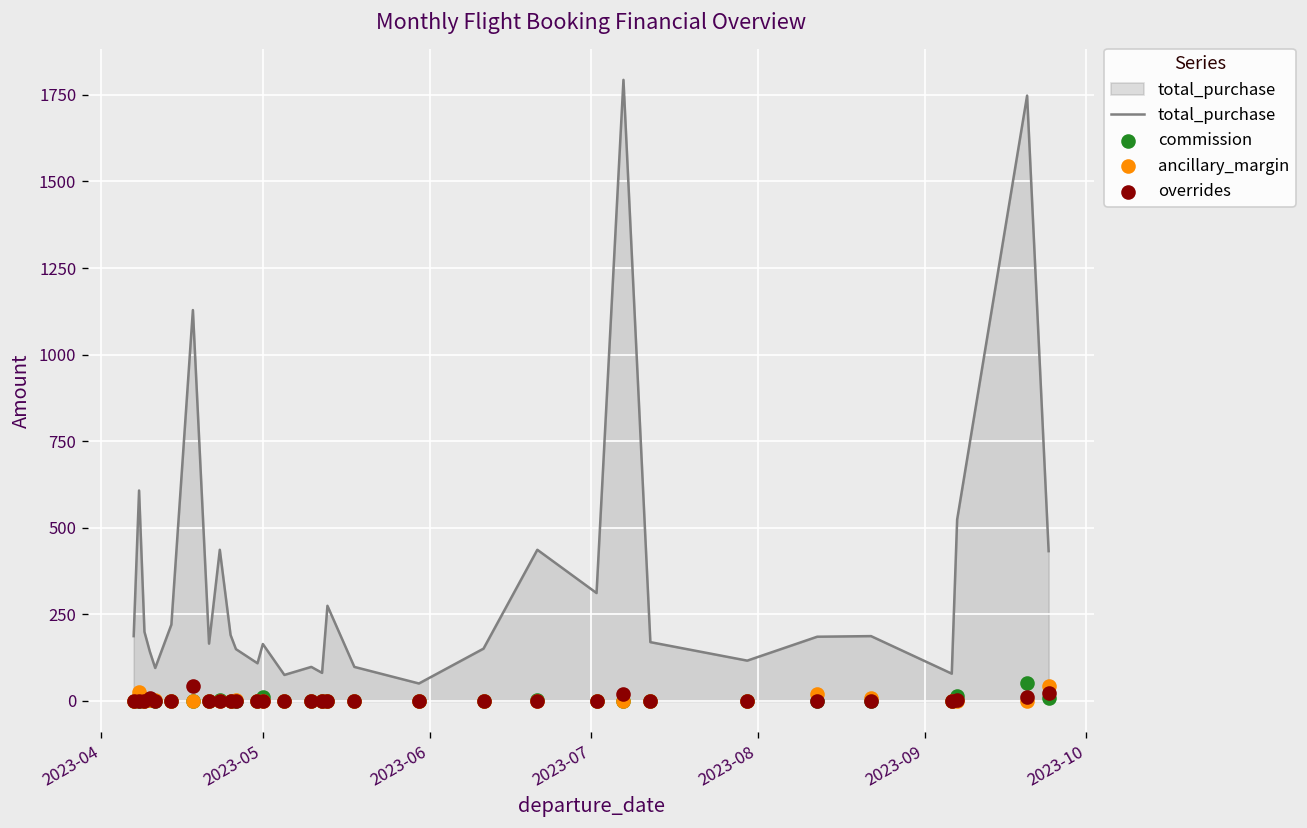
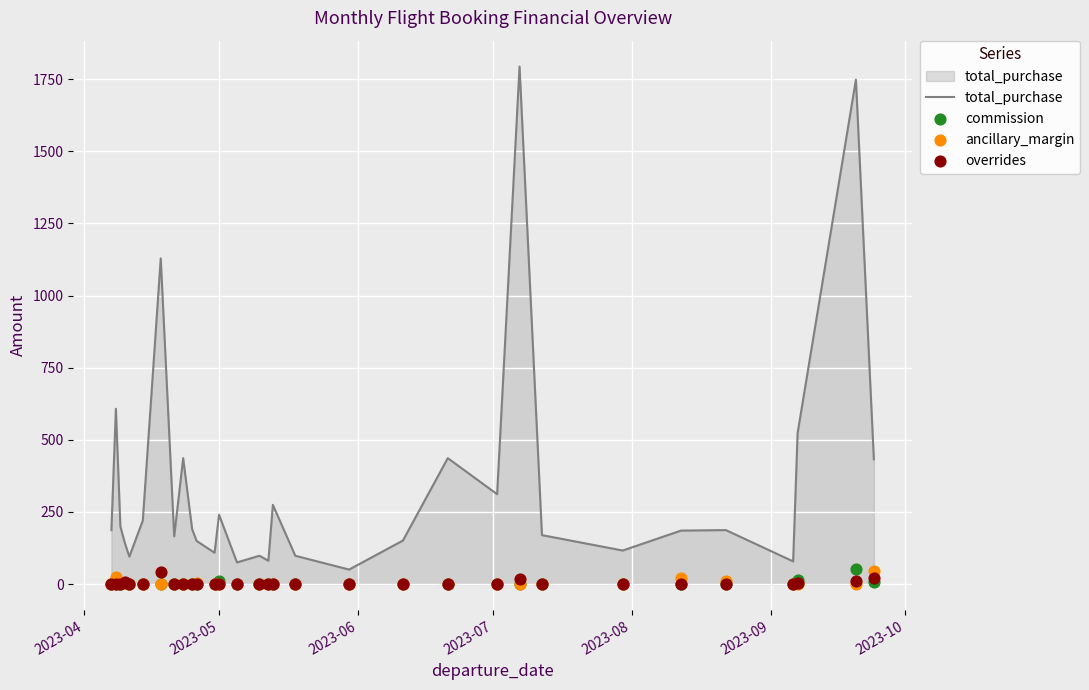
total_purchase, 2023-05: 160 -> 240
